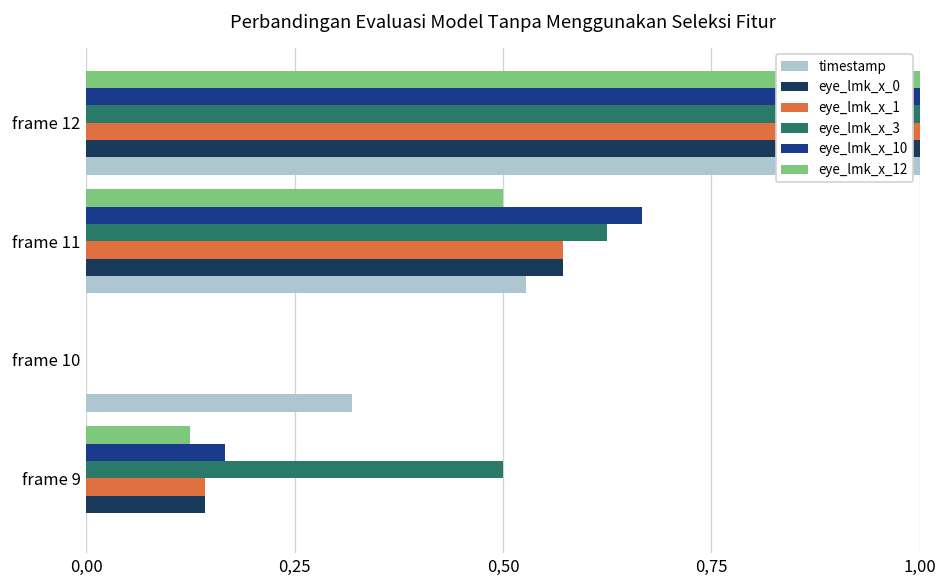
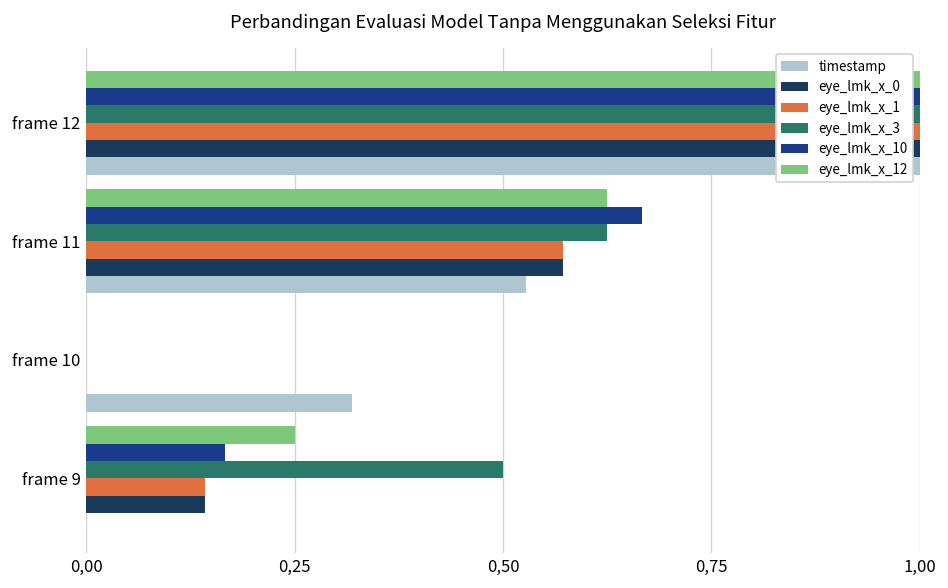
eye_lmk_x_12, frame 11: 50 -> 63
eye_lmk_x_12, frame 9: 12 -> 25
